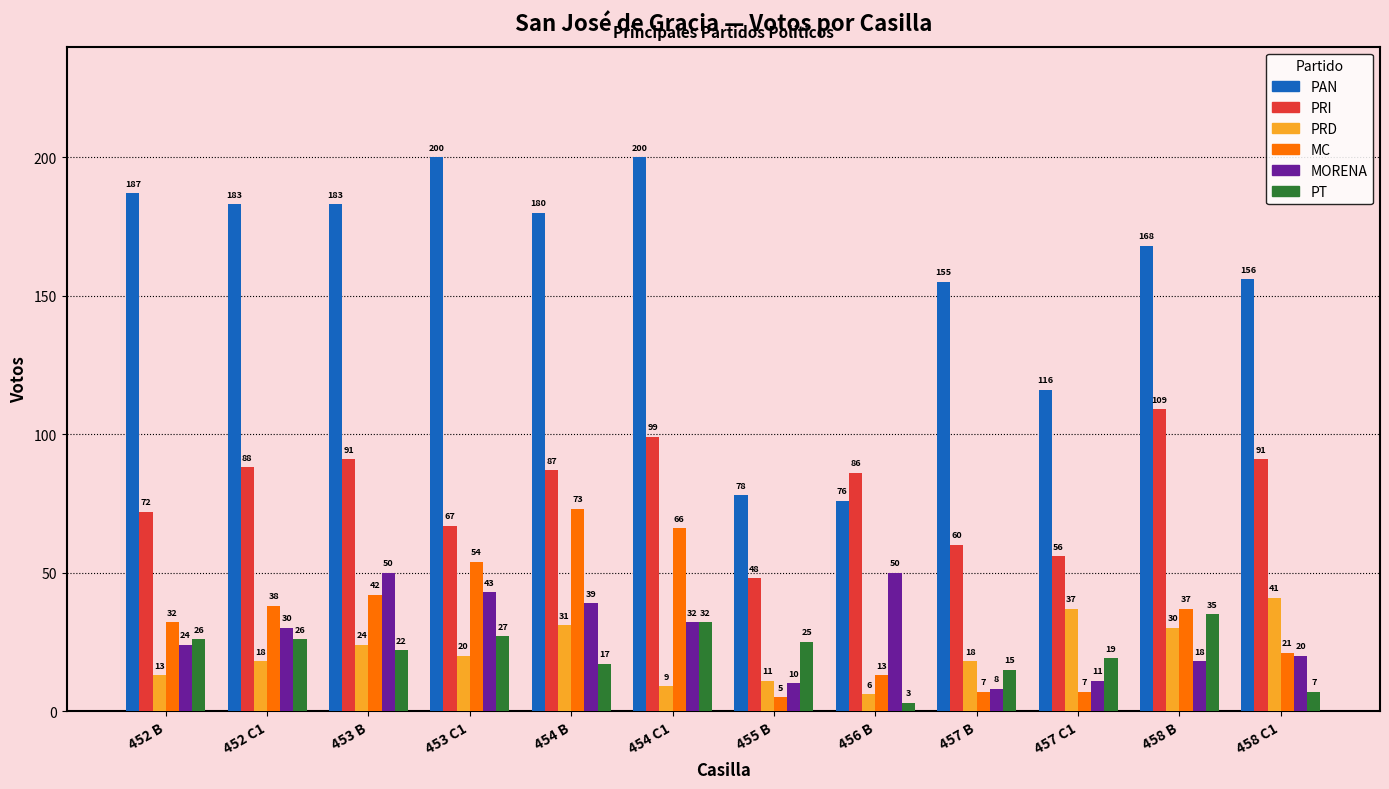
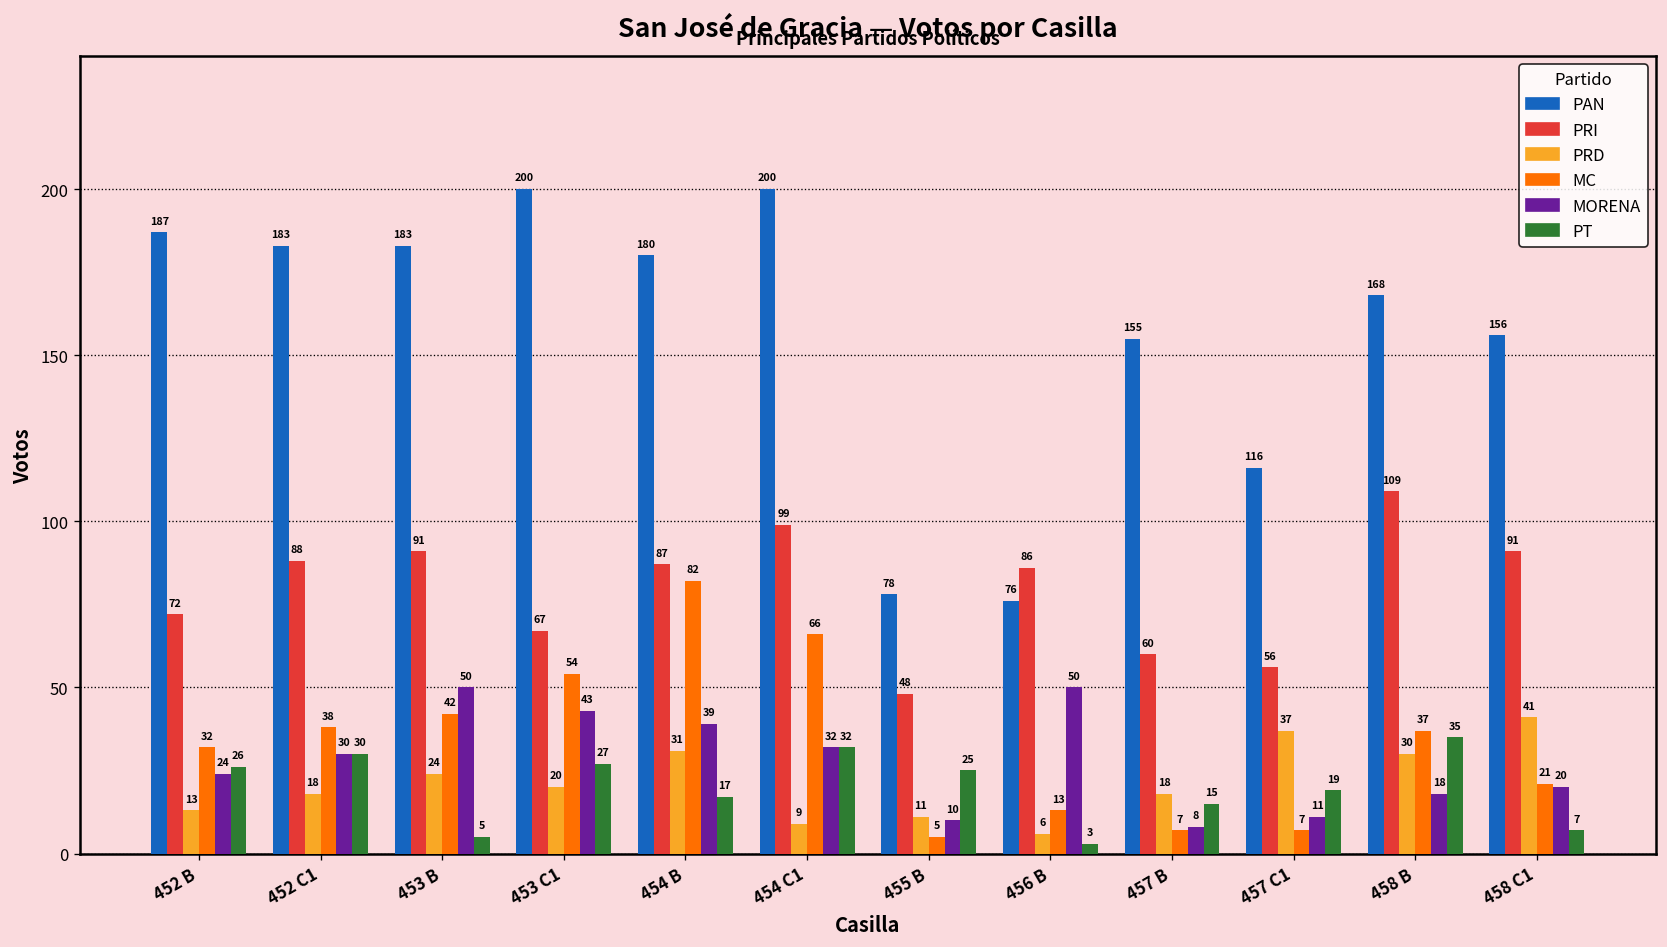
PT, 452 C1: 26 -> 30
PT, 453 B: 22 -> 5
MC, 454 B: 73 -> 82
